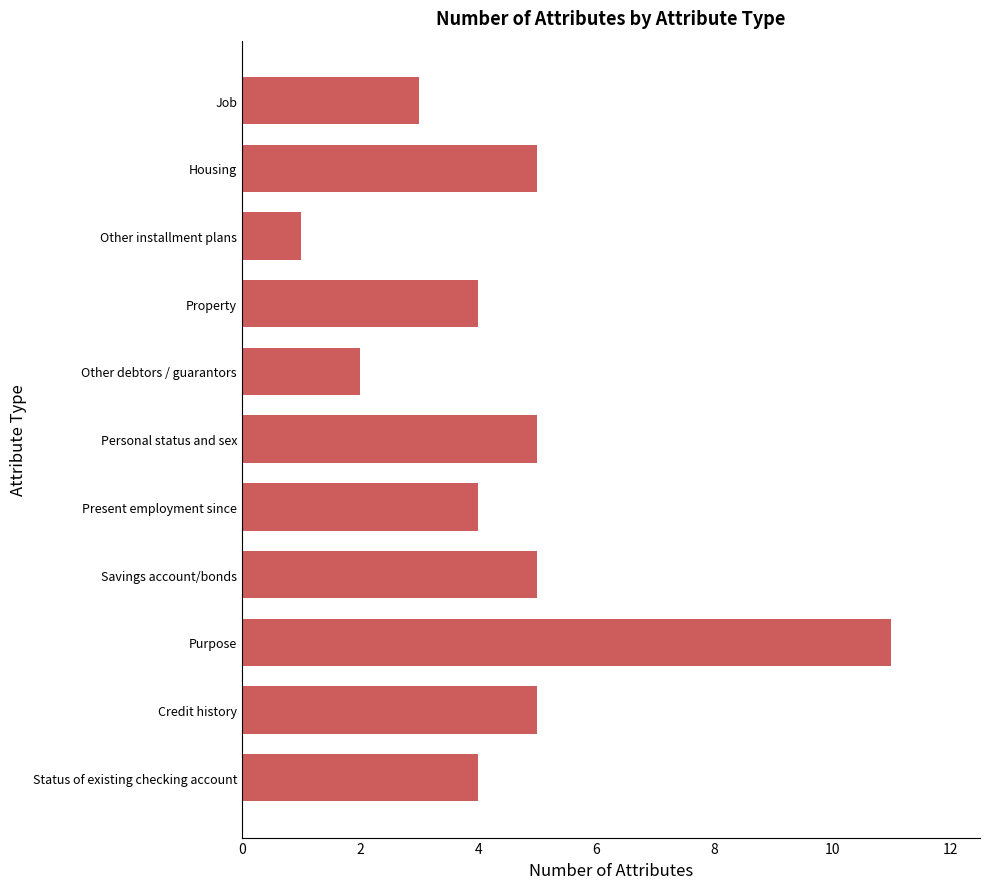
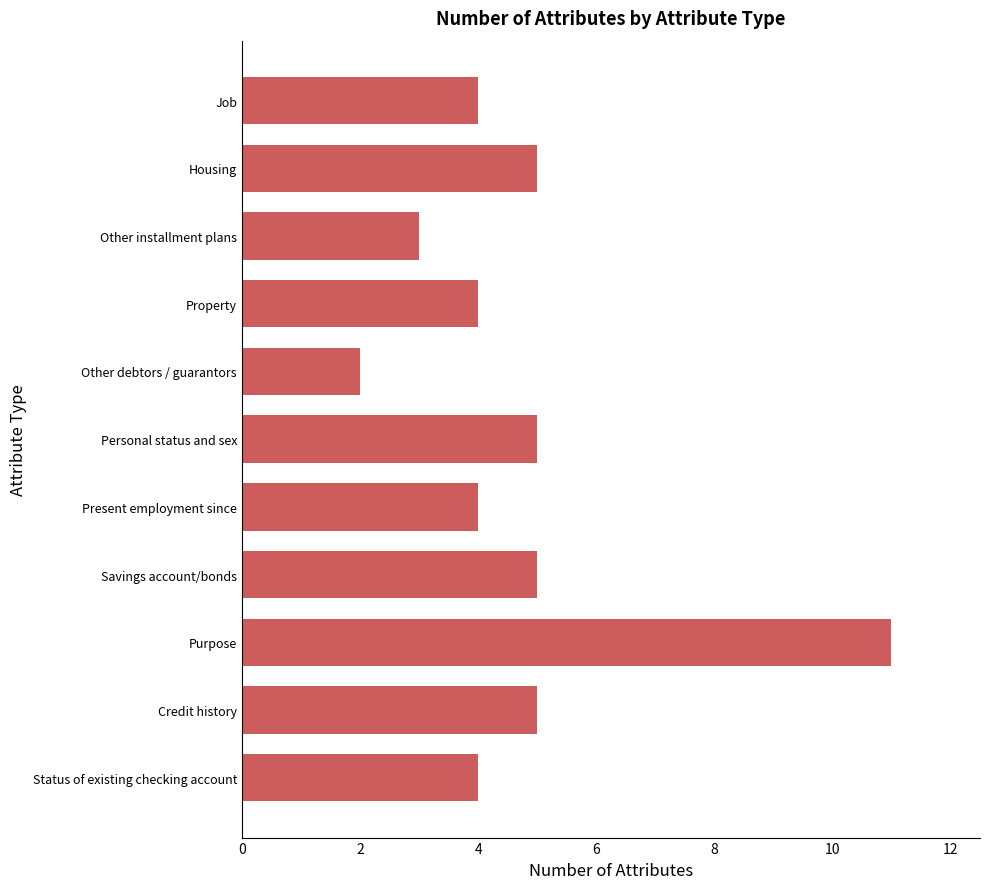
Job: 3 -> 4
Other installment plans: 1 -> 3
